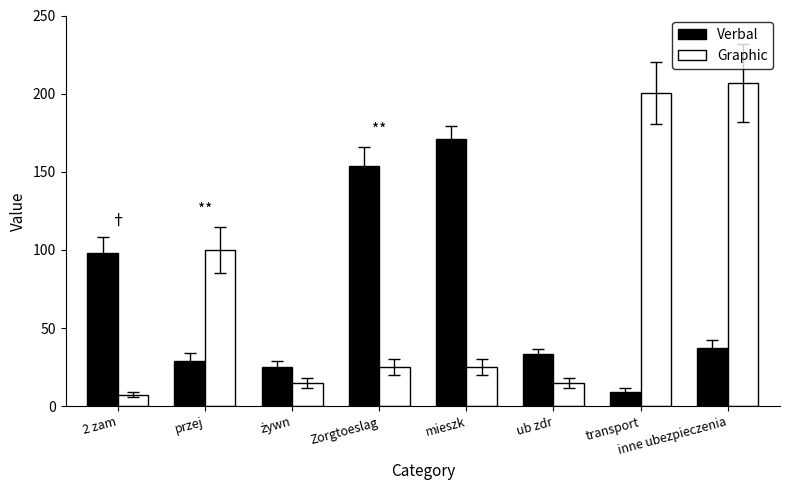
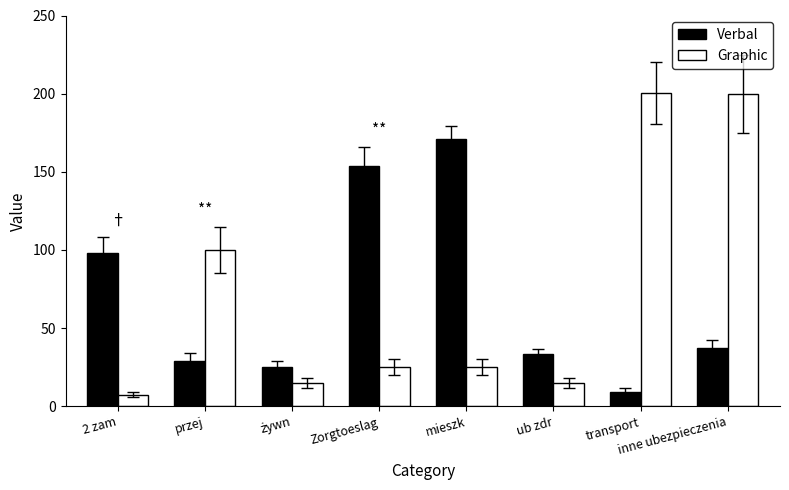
Graphic, inne ubezpieczenia: 207 -> 200
